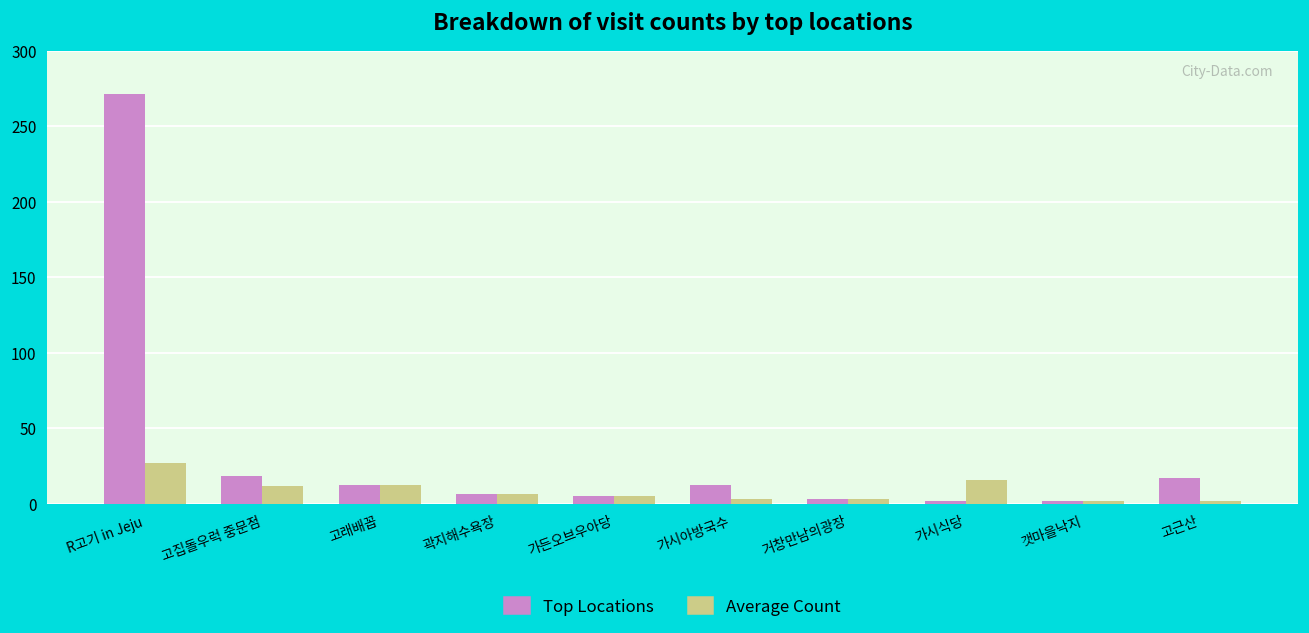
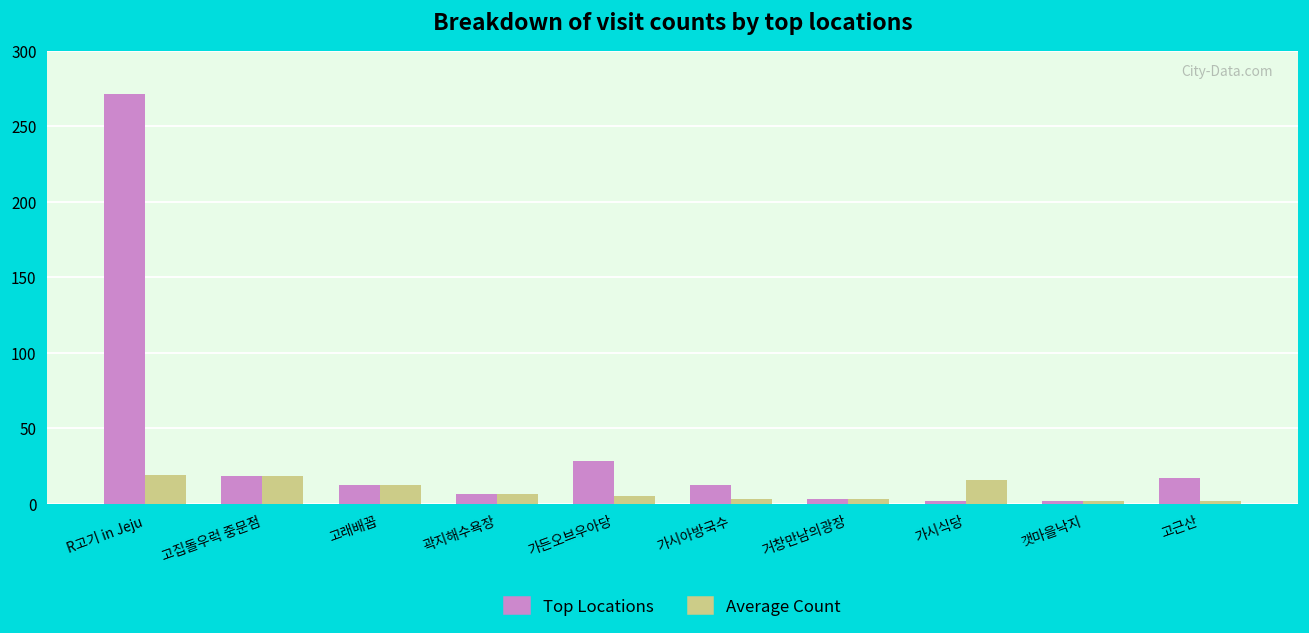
Average Count, R고기 in Jeju: 27 -> 19
Average Count, 고집돌우럭 중문점: 11 -> 18
Top Locations, 가든오브우아당: 5 -> 28
